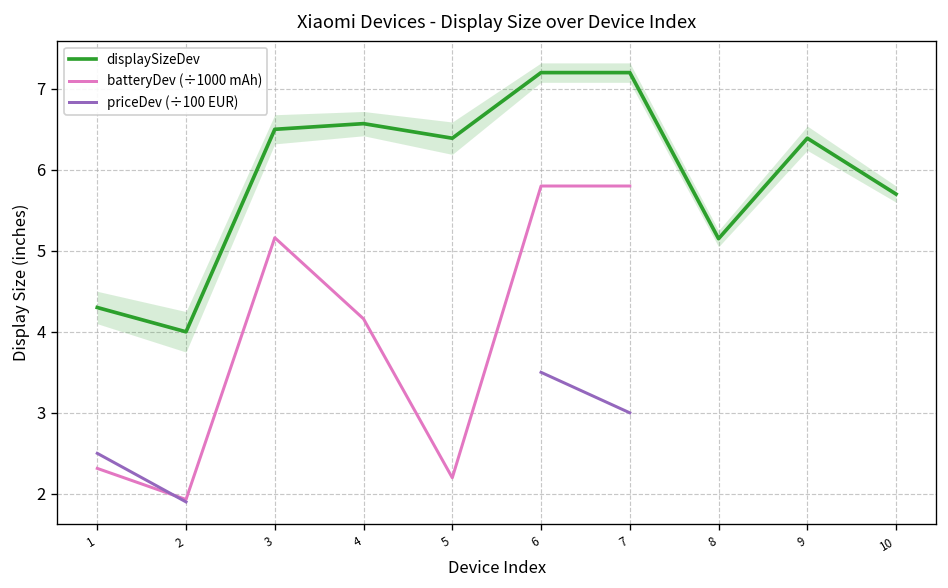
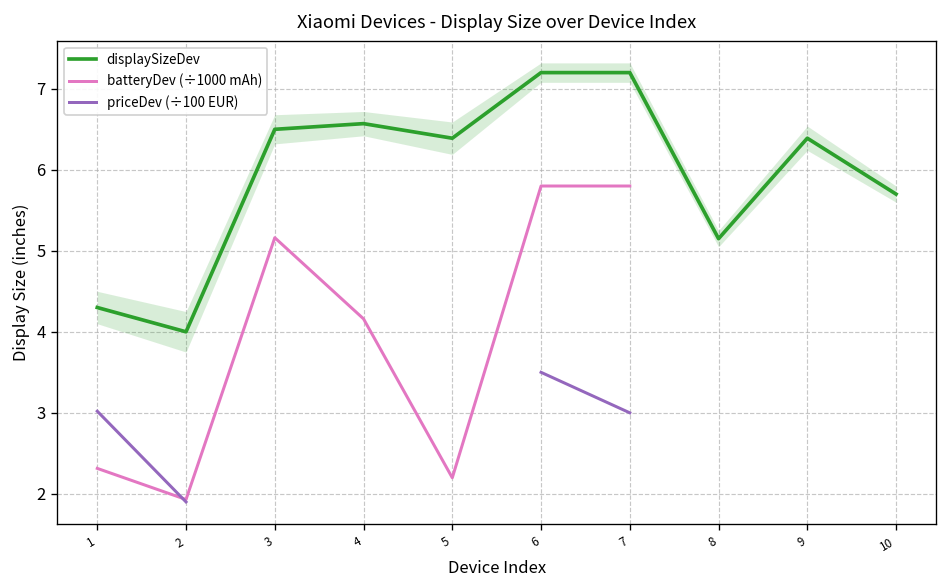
priceDev (÷100 EUR), 1: 2.5 -> 3.0
